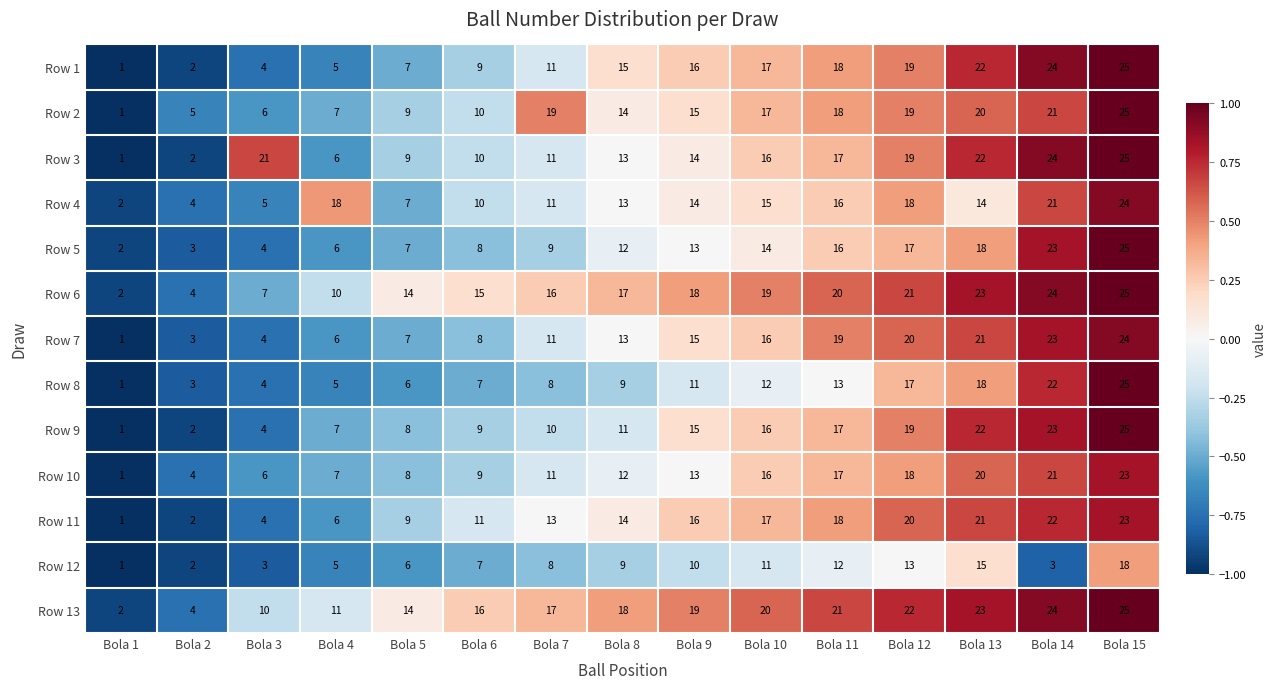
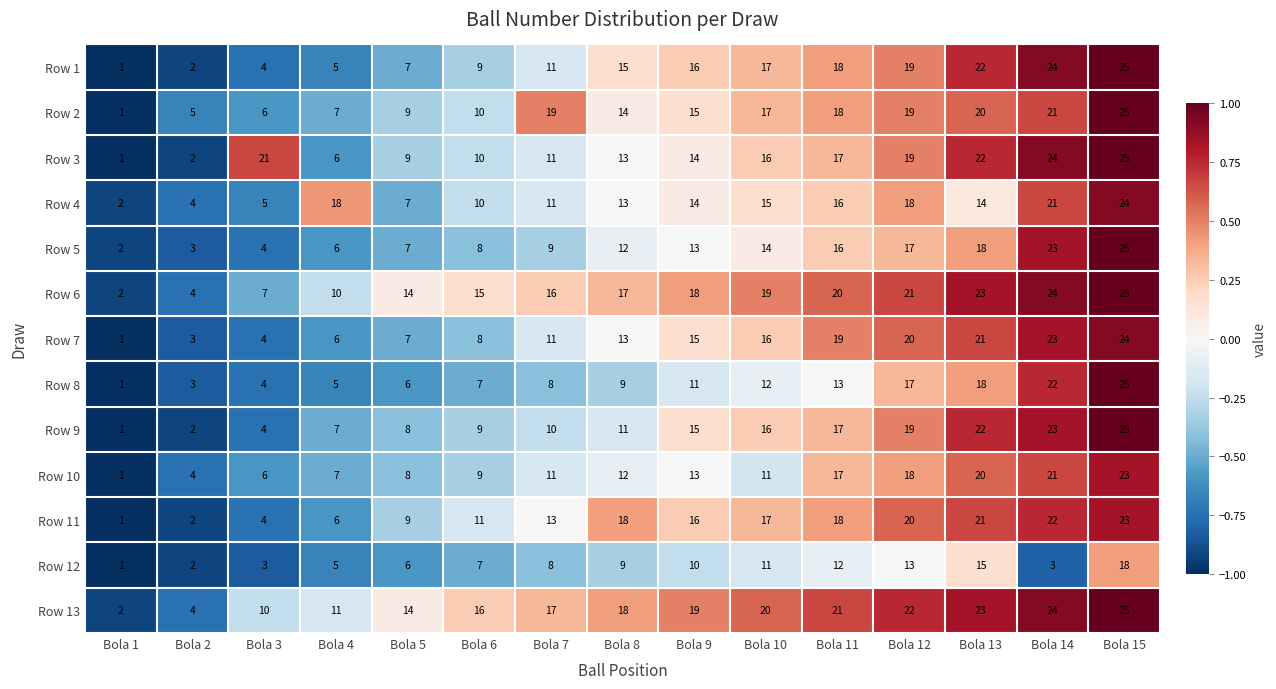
Row 10, Bola 10: 16 -> 11
Row 11, Bola 8: 14 -> 18
